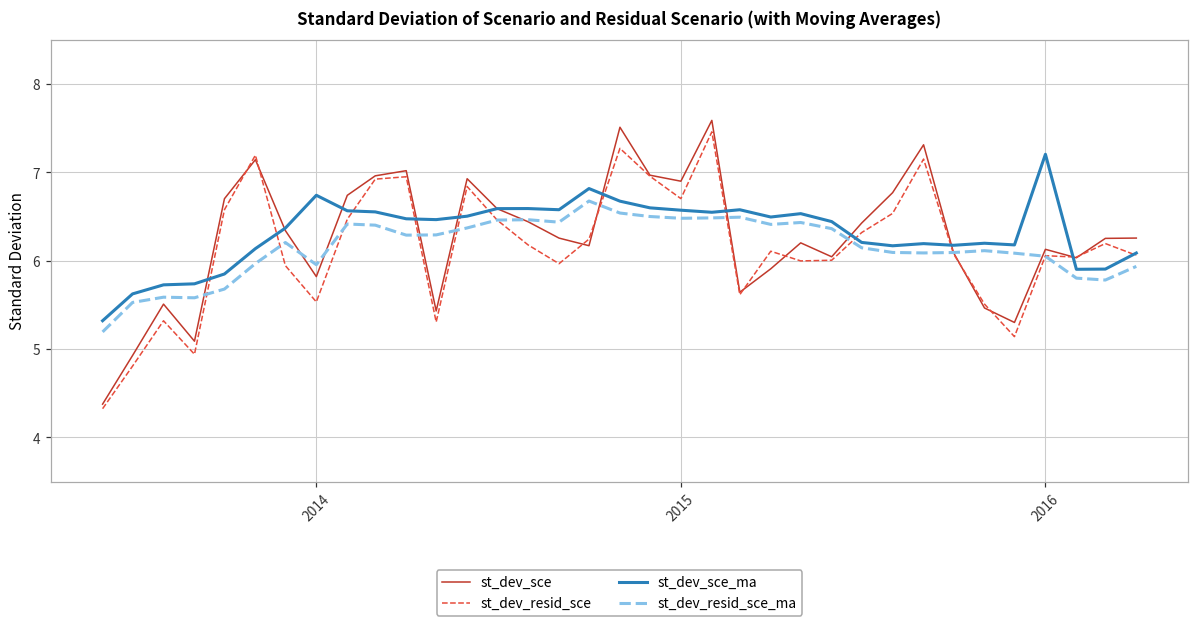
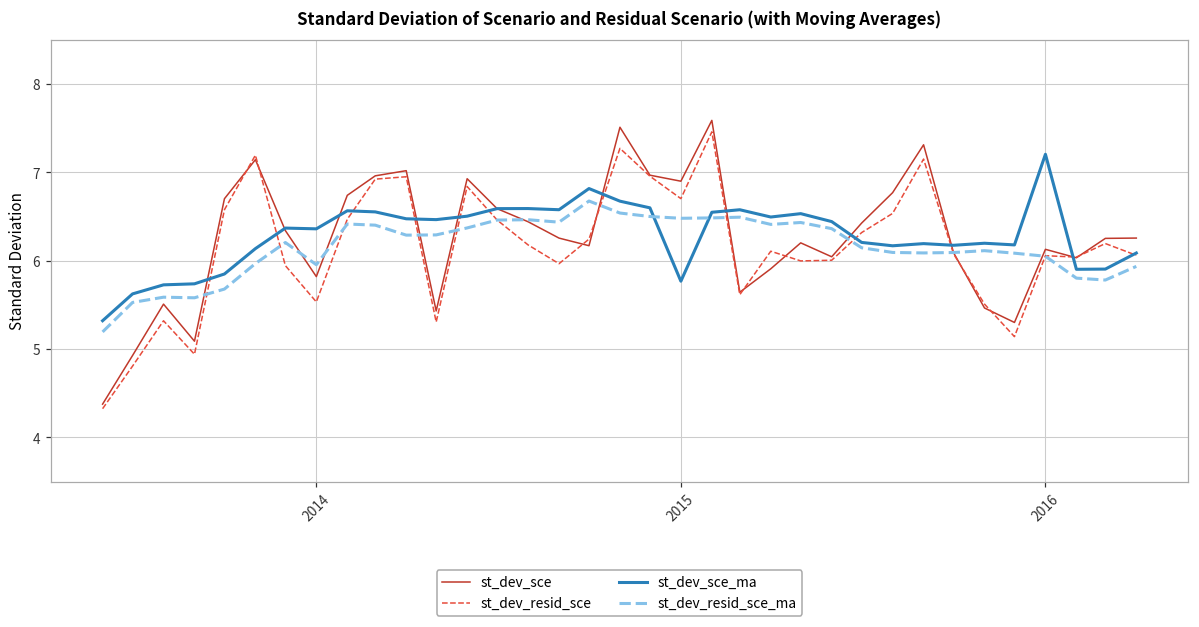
st_dev_sce_ma, 2014: 6.7 -> 6.4
st_dev_sce_ma, 2015: 6.6 -> 5.8
